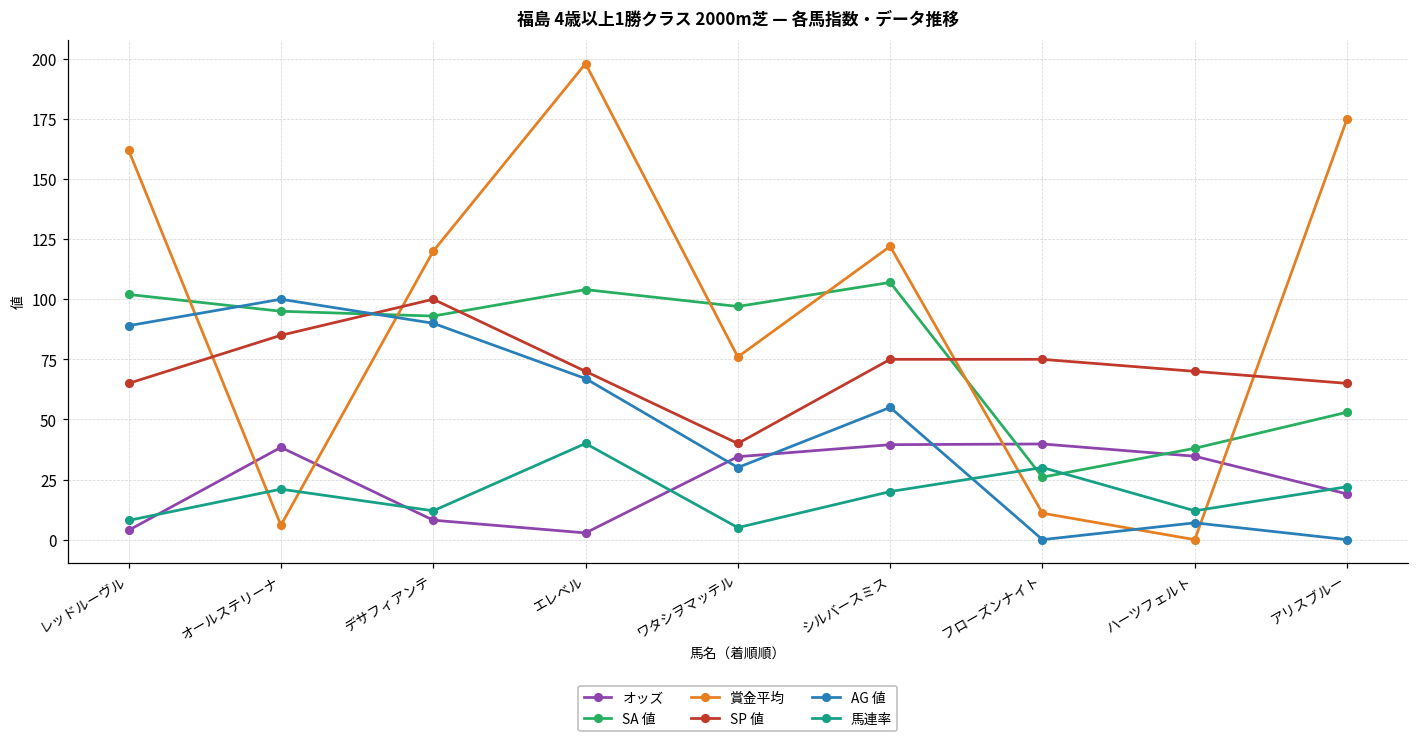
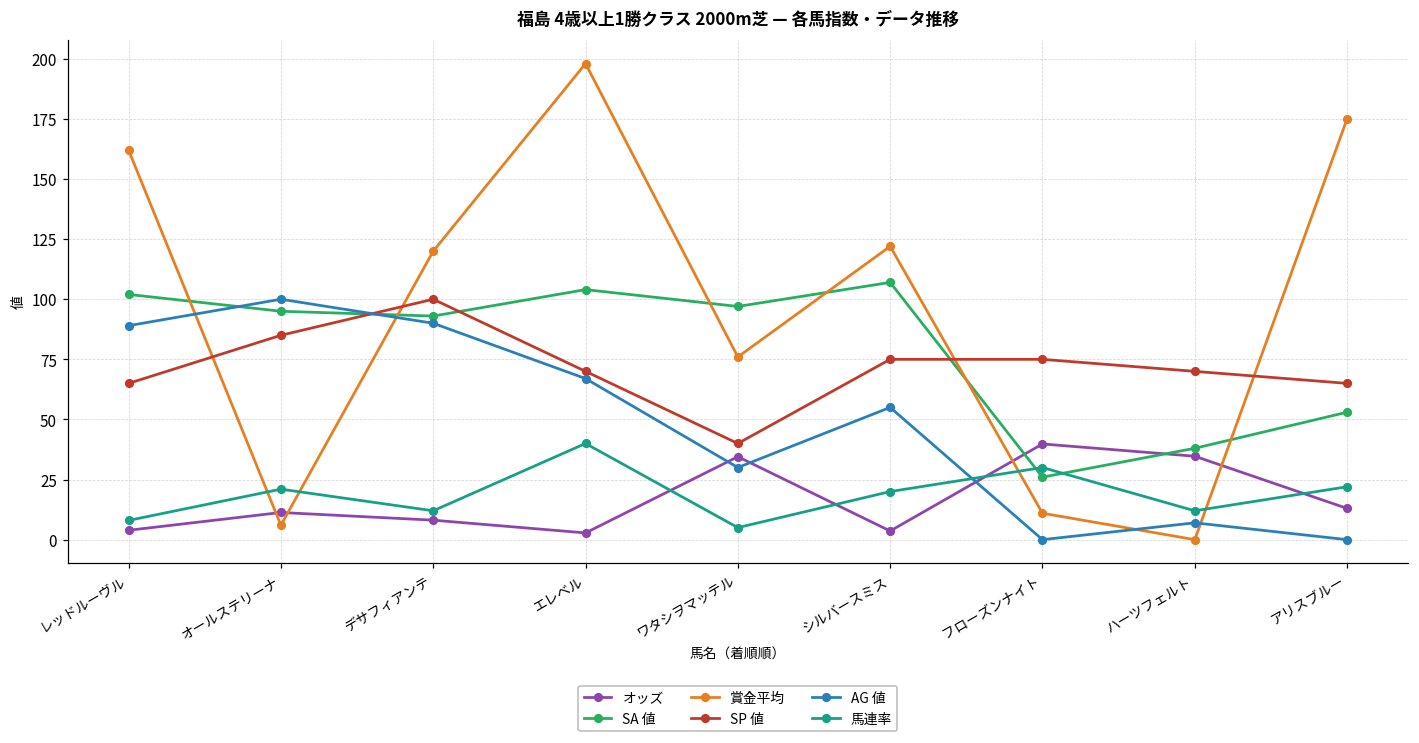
オッズ, オールステリーナ: 38 -> 11
オッズ, シルバースミス: 40 -> 4
オッズ, アリスブルー: 19 -> 13
